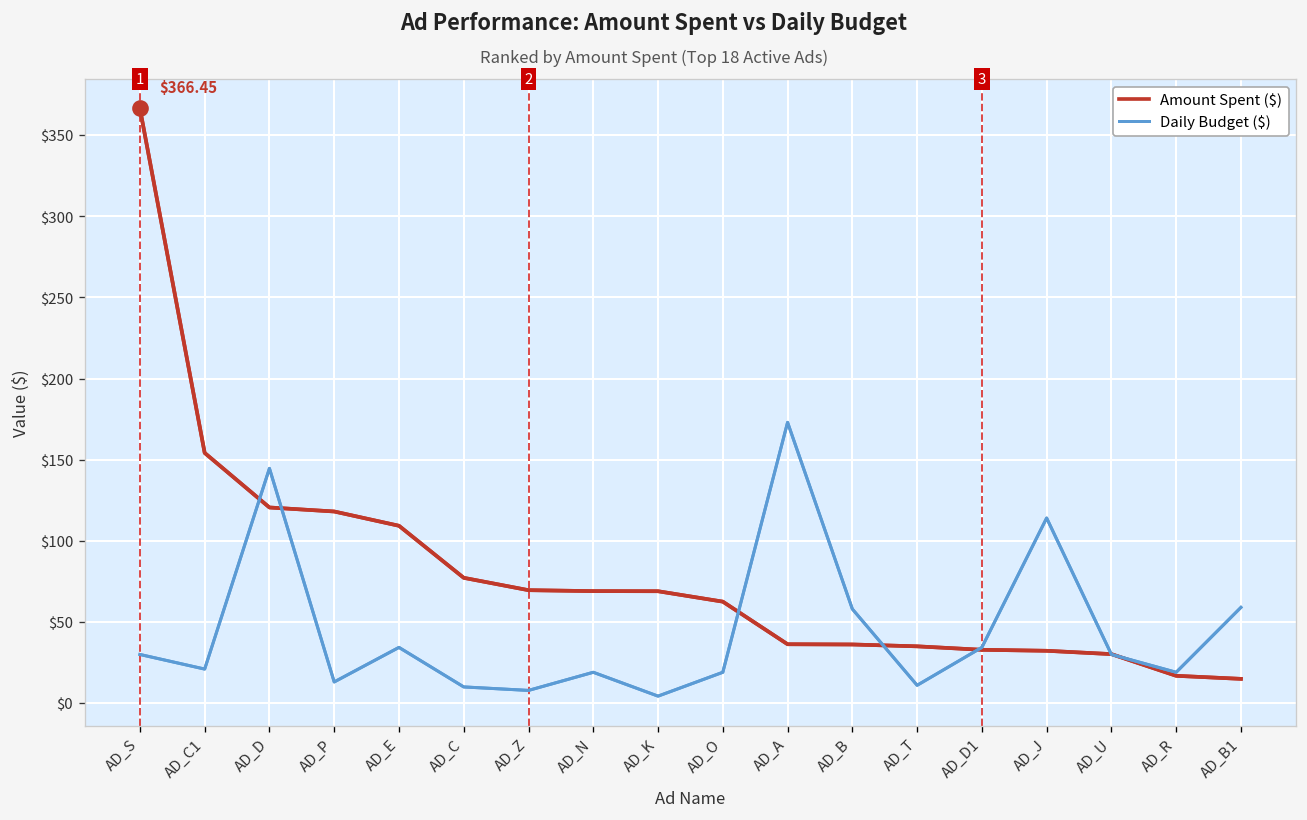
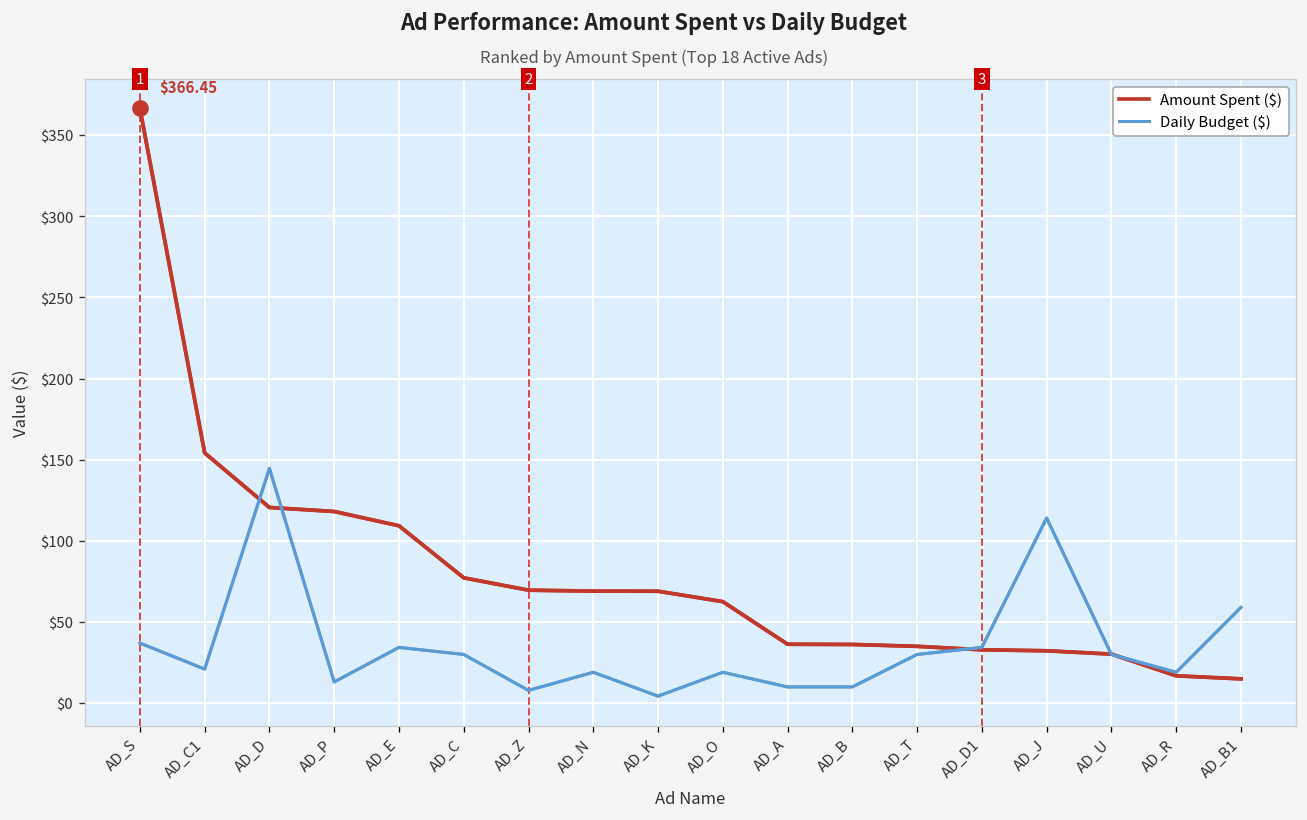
Daily Budget ($), AD_S: $30 -> $37
Daily Budget ($), AD_C: $10 -> $30
Daily Budget ($), AD_A: $173 -> $10
Daily Budget ($), AD_B: $58 -> $10
Daily Budget ($), AD_T: $11 -> $30
